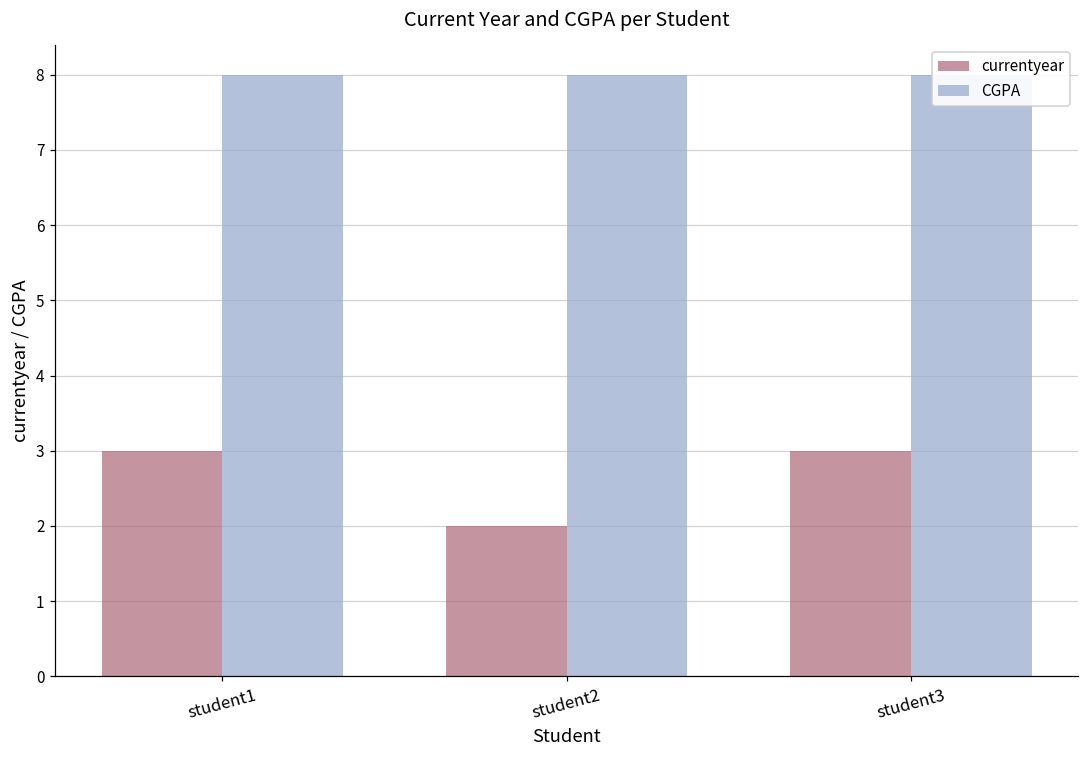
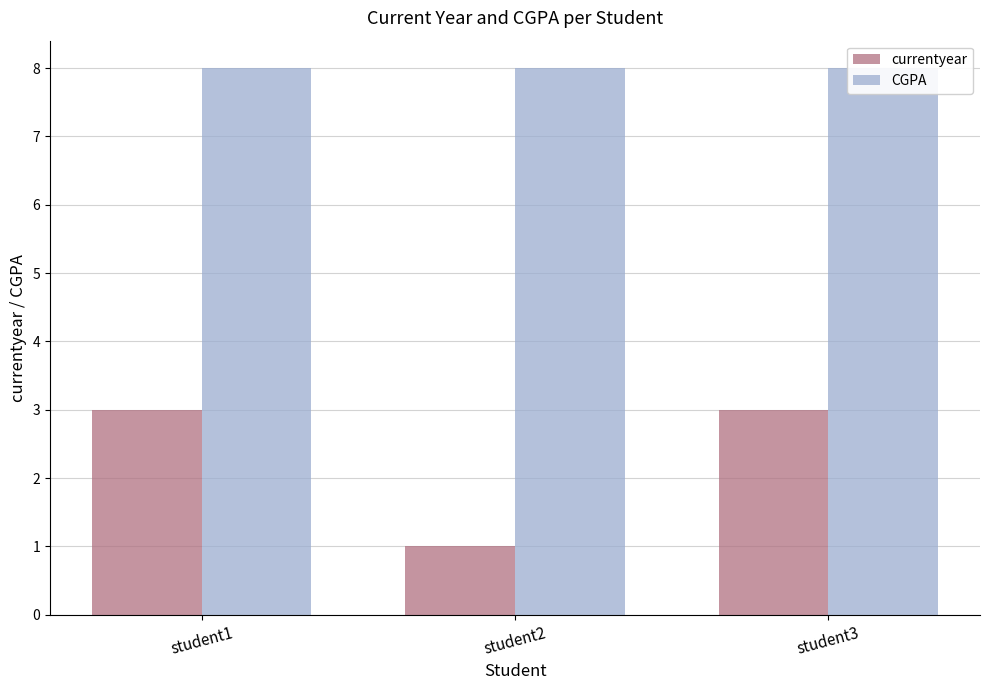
currentyear, student2: 2 -> 1
